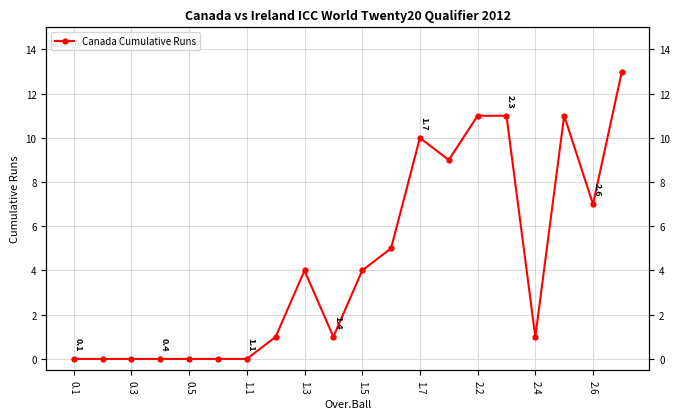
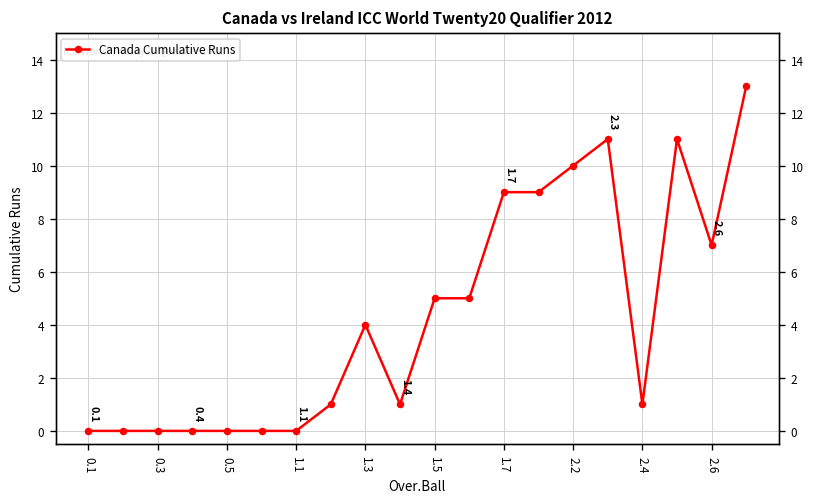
1.5: 4 -> 5
1.7: 10 -> 9
2.2: 11 -> 10
